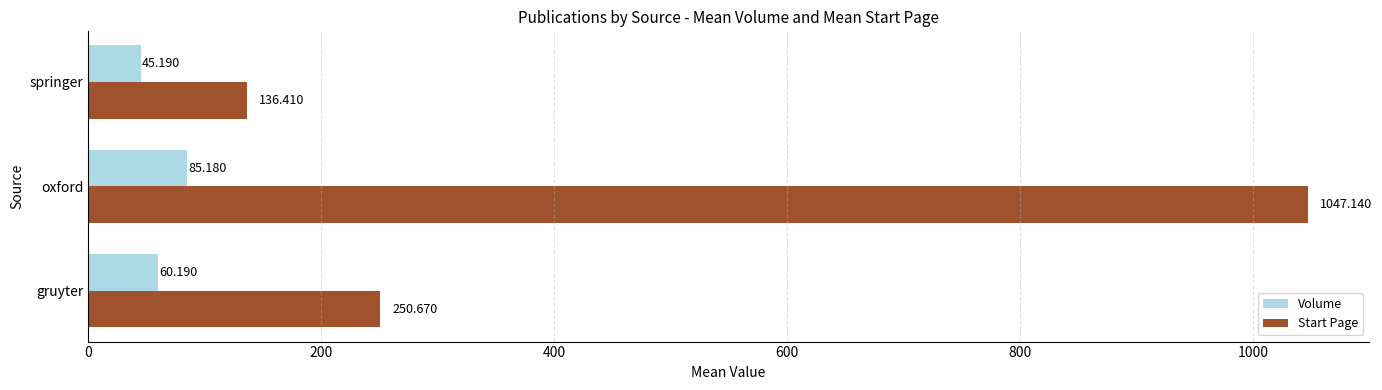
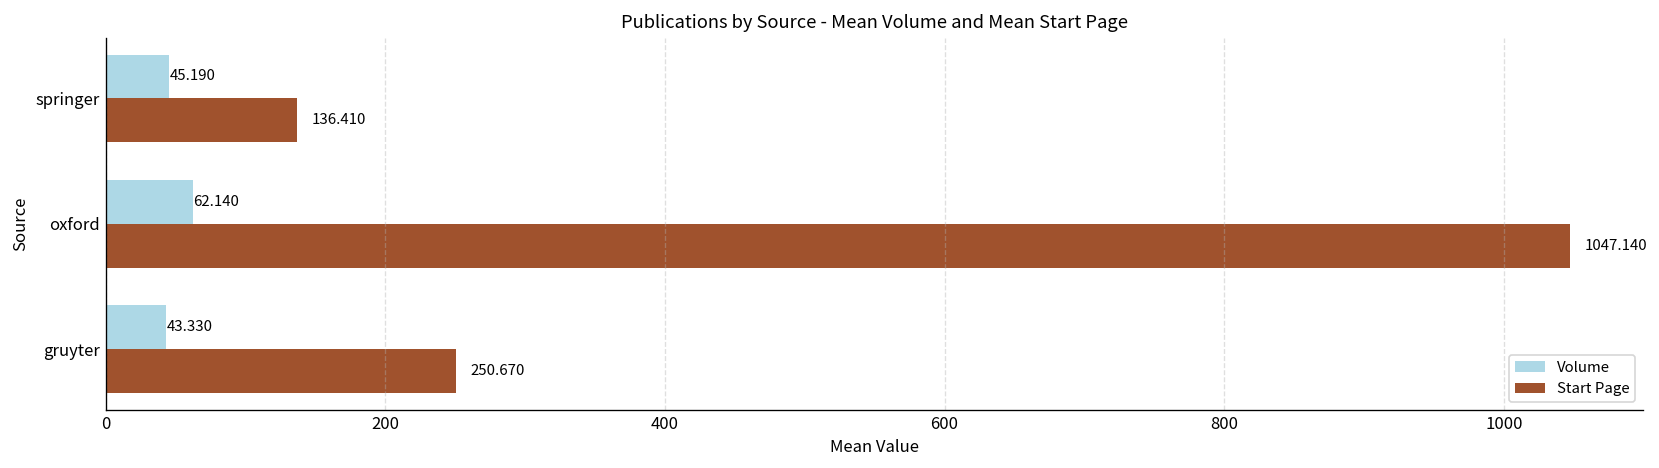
Volume, oxford: 85.180 -> 62.140
Volume, gruyter: 60.190 -> 43.330
